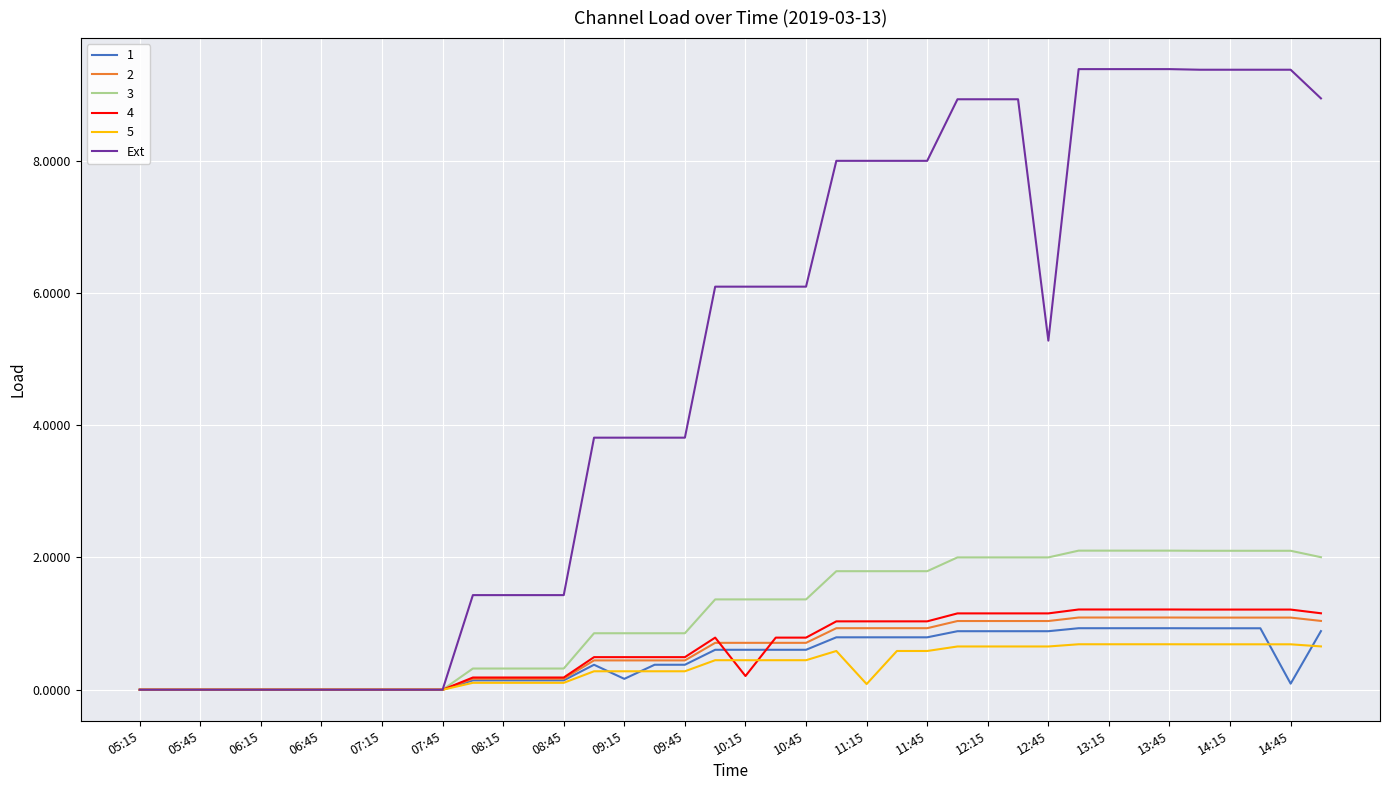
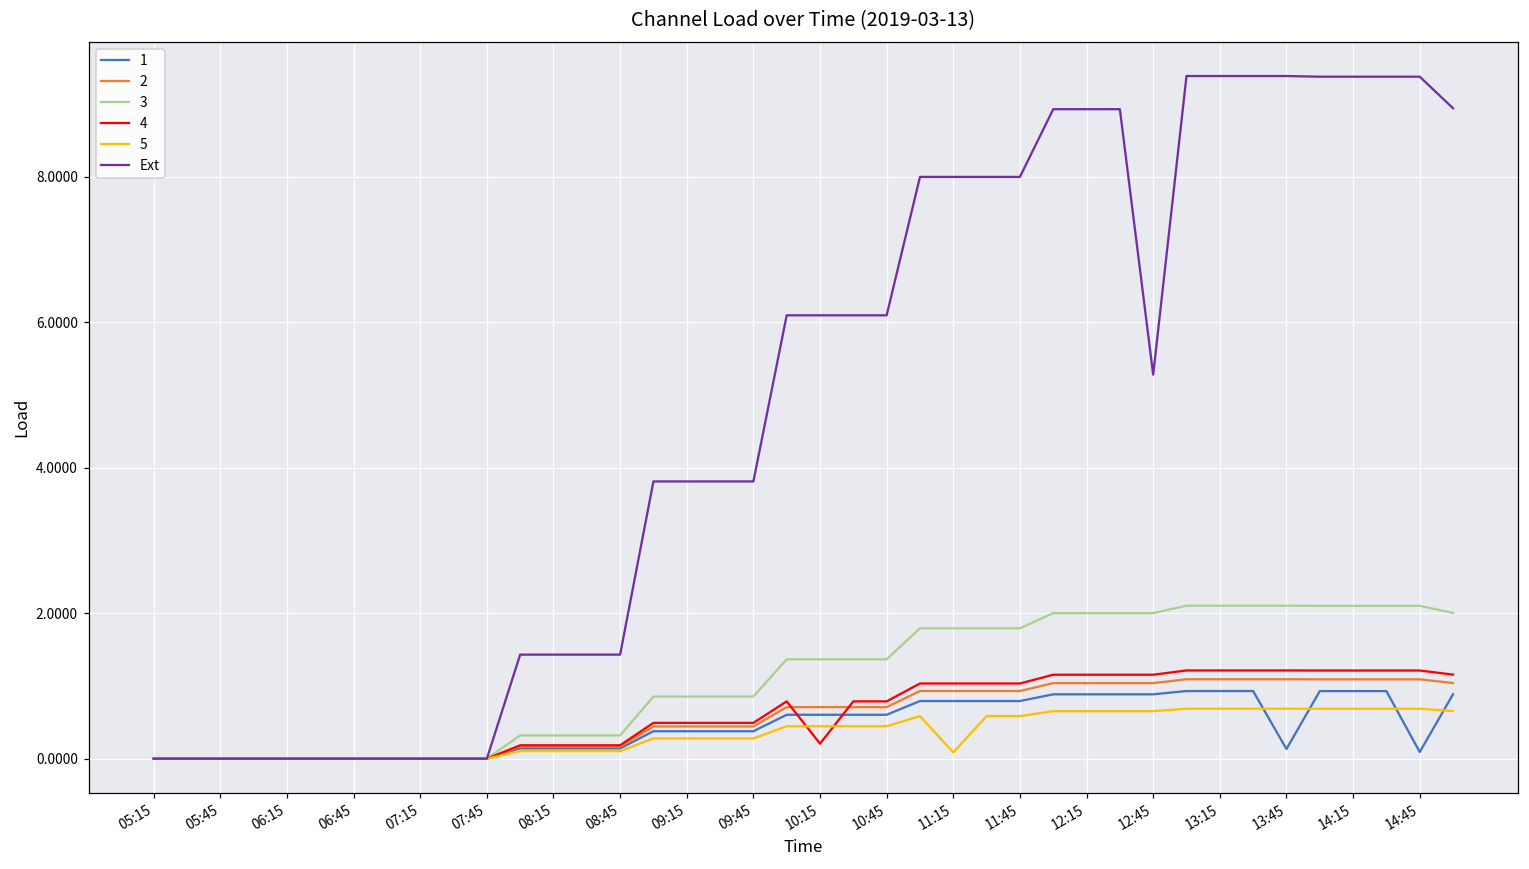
1, 09:15: 0.2 -> 0.4
1, 13:45: 0.9 -> 0.1
